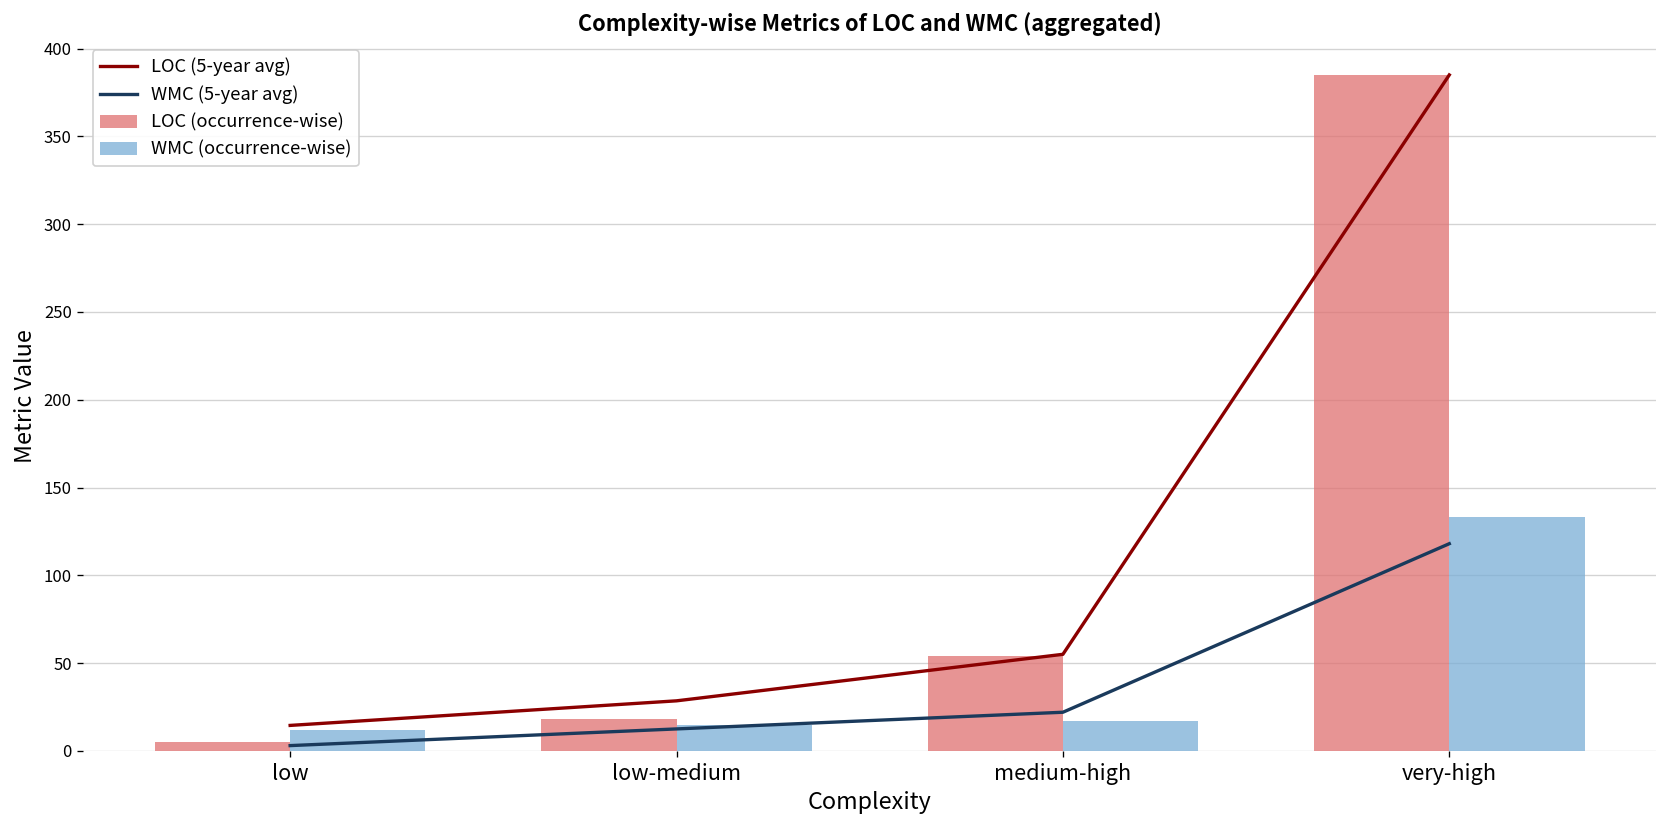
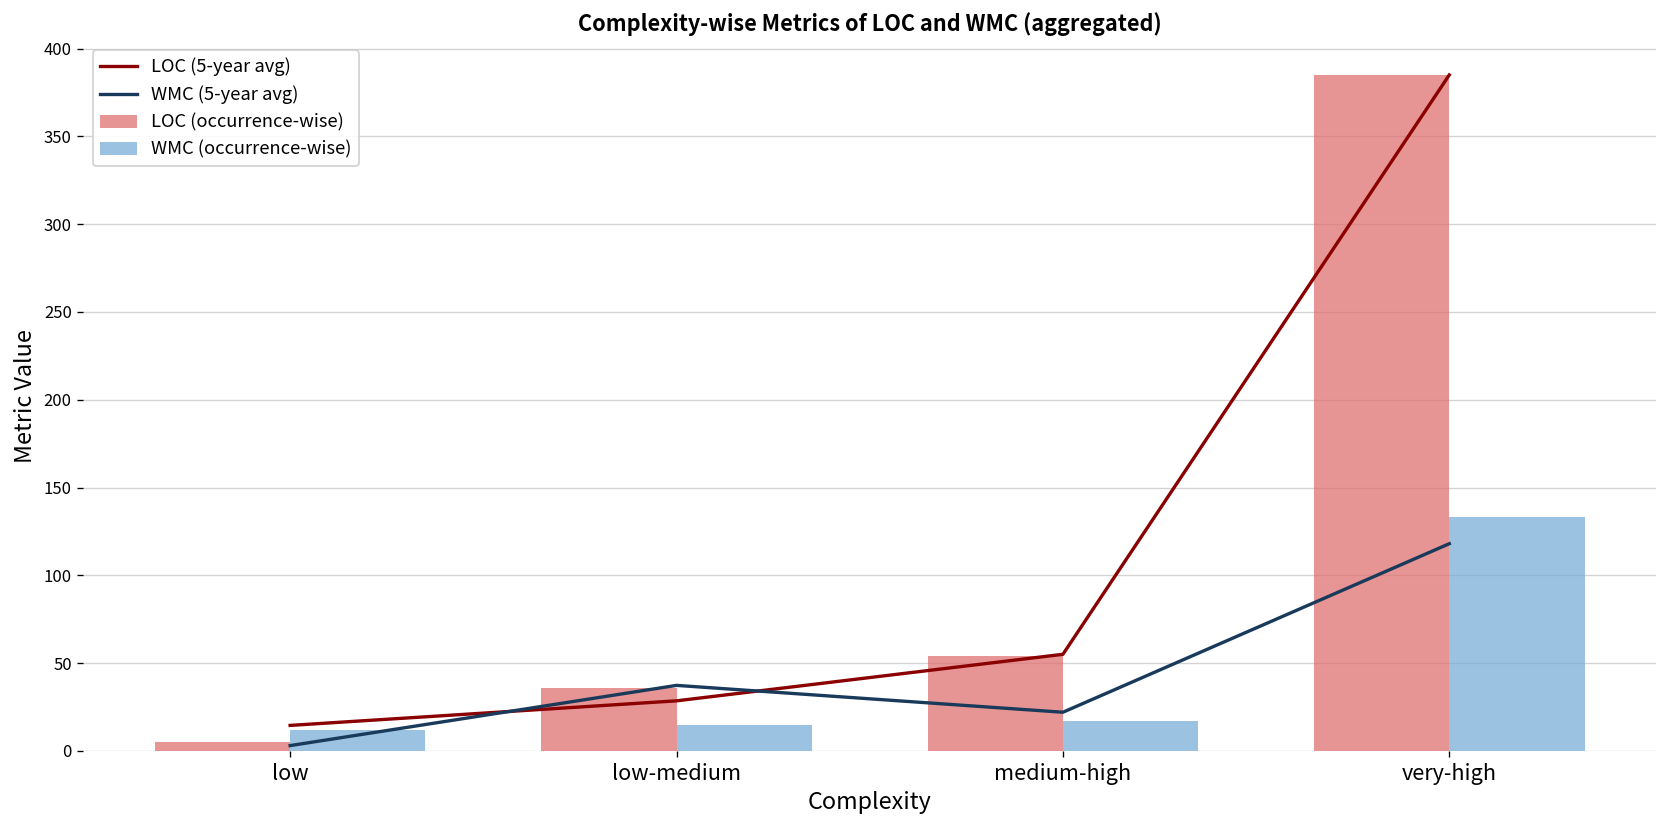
LOC (occurrence-wise), low-medium: 18 -> 36
WMC (5-year avg), low-medium: 13 -> 37
